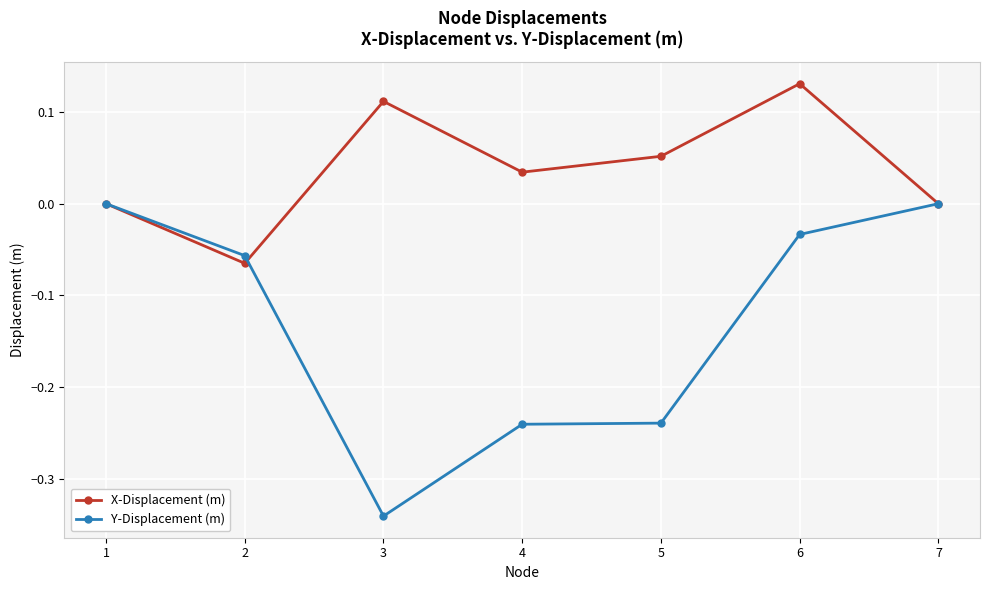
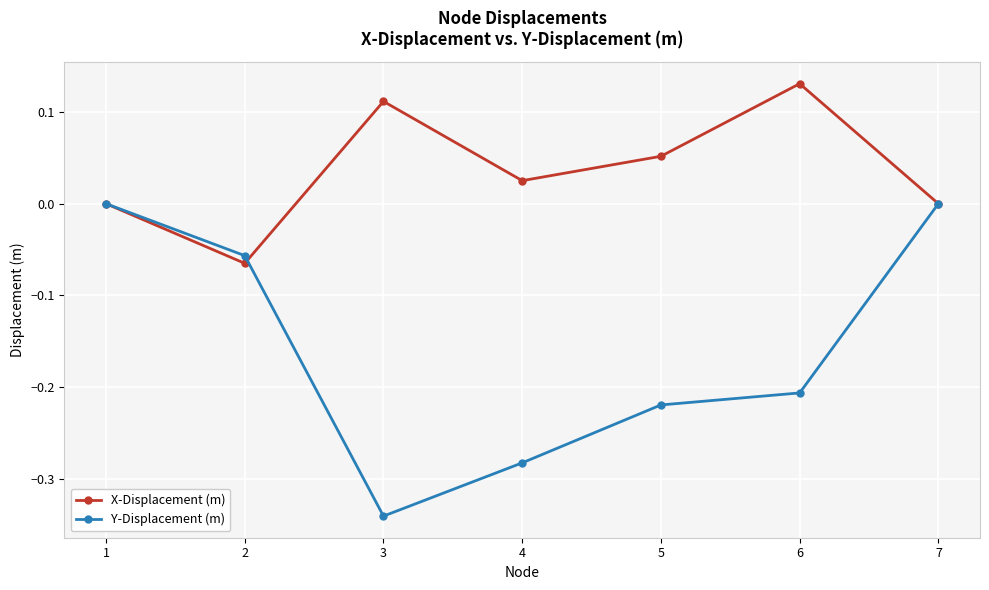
X-Displacement (m), 4: 0.034 -> 0.025
Y-Displacement (m), 4: -0.24 -> -0.28
Y-Displacement (m), 5: -0.24 -> -0.22
Y-Displacement (m), 6: -0.03 -> -0.21
